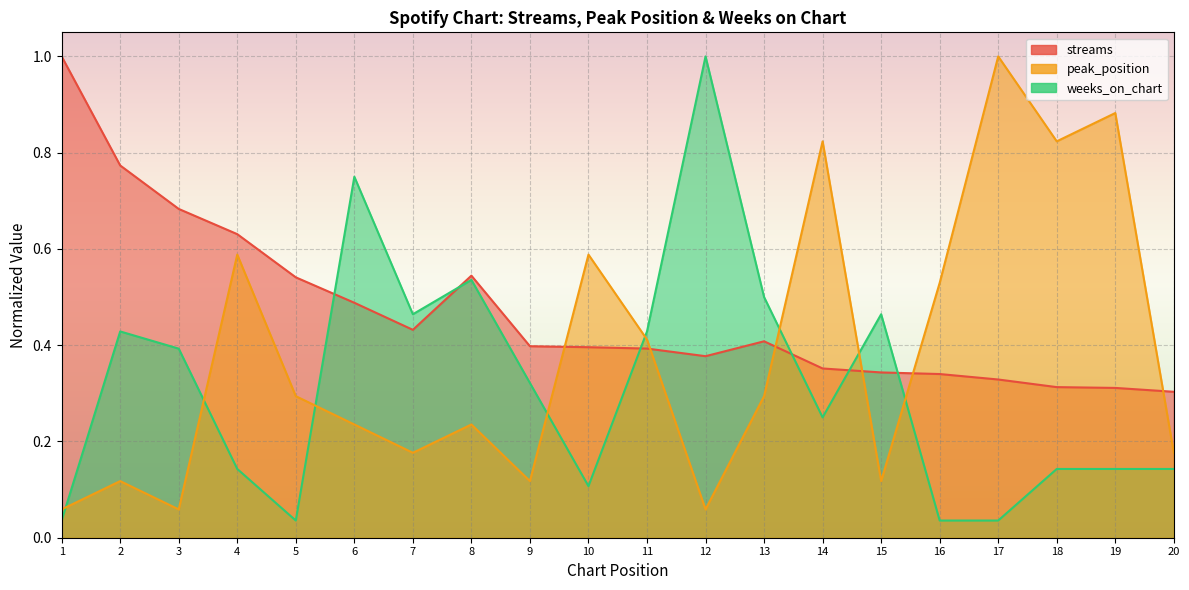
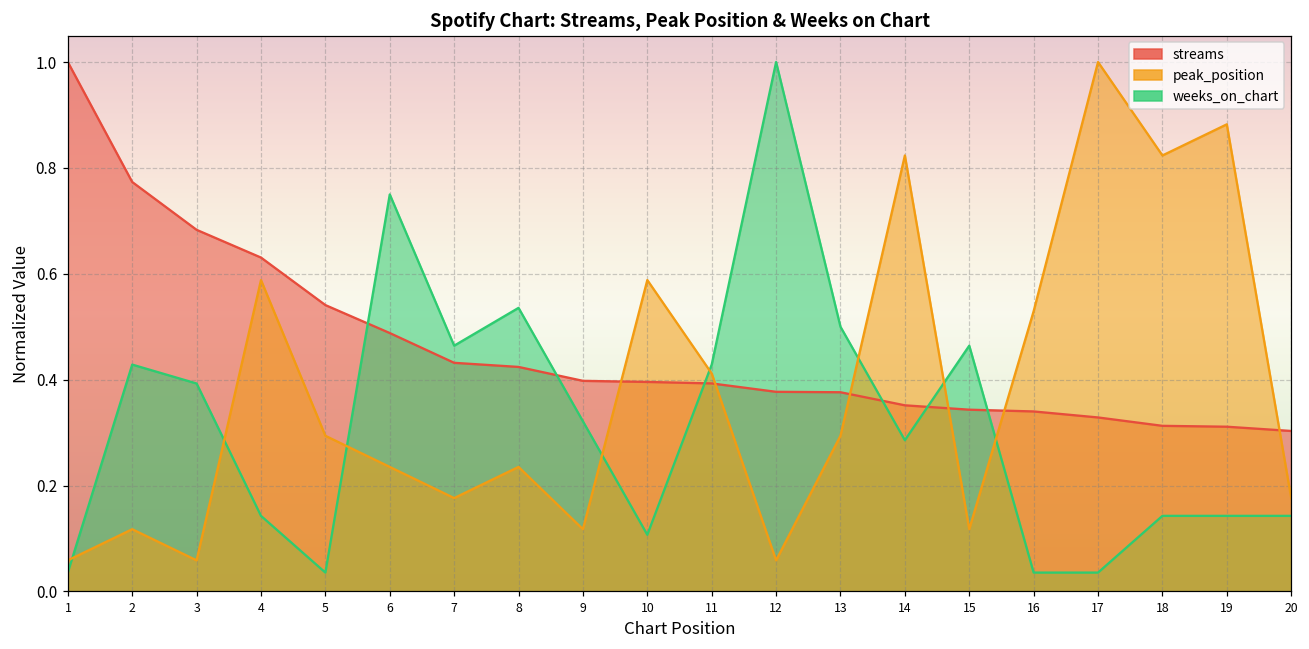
streams, 8: 0.54 -> 0.42
streams, 13: 0.41 -> 0.38
weeks_on_chart, 14: 0.25 -> 0.29
